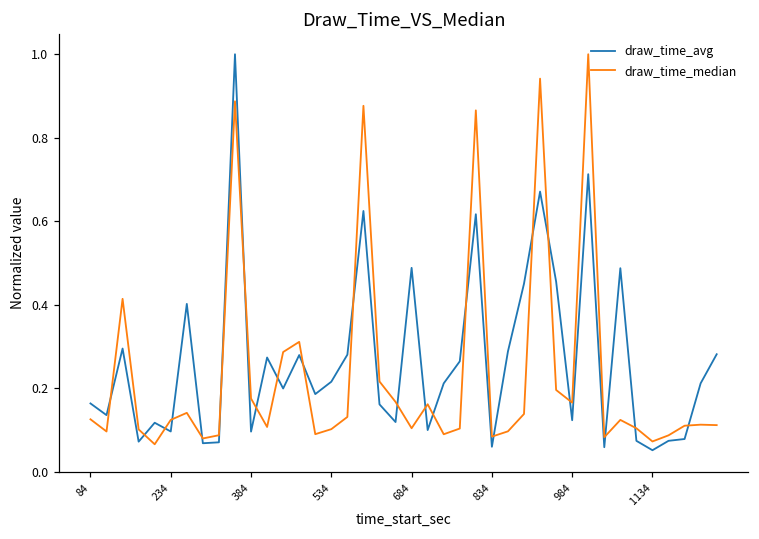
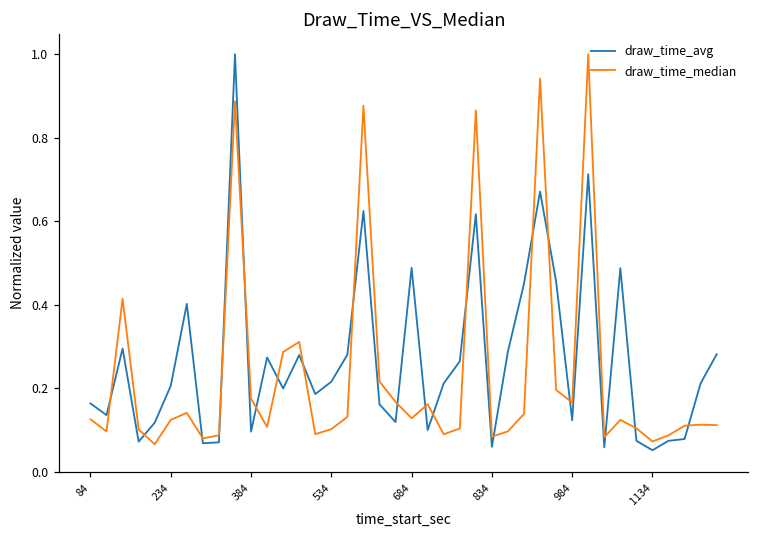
draw_time_avg, 234: 0.10 -> 0.21
draw_time_median, 684: 0.10 -> 0.13
